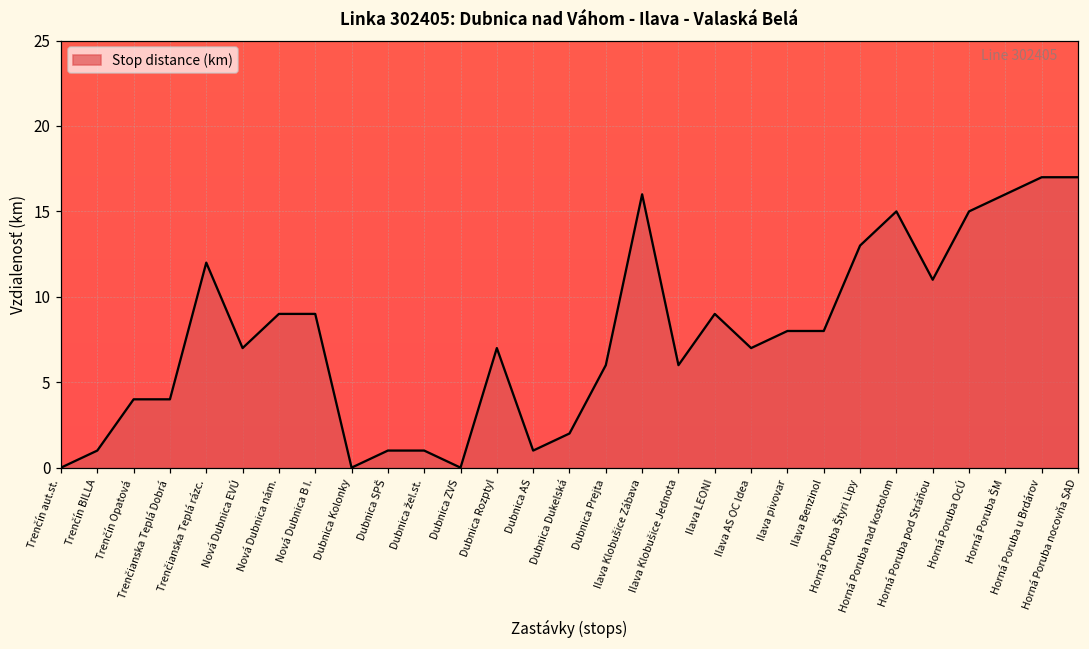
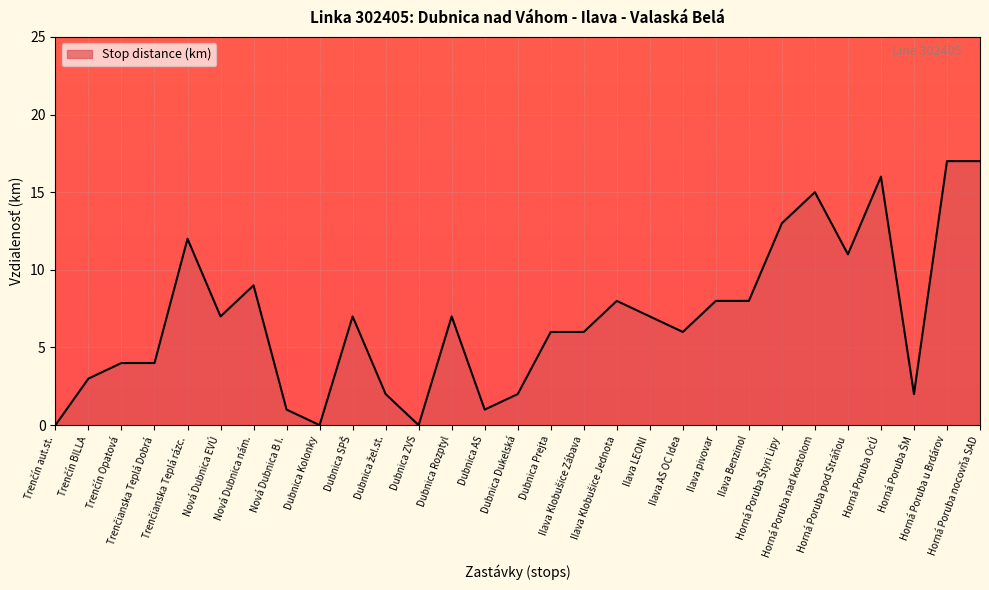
Trenčín BILLA: 1 -> 3
Nová Dubnica B I.: 9 -> 1
Dubnica SPŠ: 1 -> 7
Dubnica žel.st.: 1 -> 2
Ilava Klobušice Zábava: 16 -> 6
Ilava Klobušice Jednota: 6 -> 8
Ilava LEONI: 9 -> 7
Ilava AS OC Idea: 7 -> 6
Horná Poruba OcÚ: 15 -> 16
Horná Poruba ŠM: 16 -> 2
